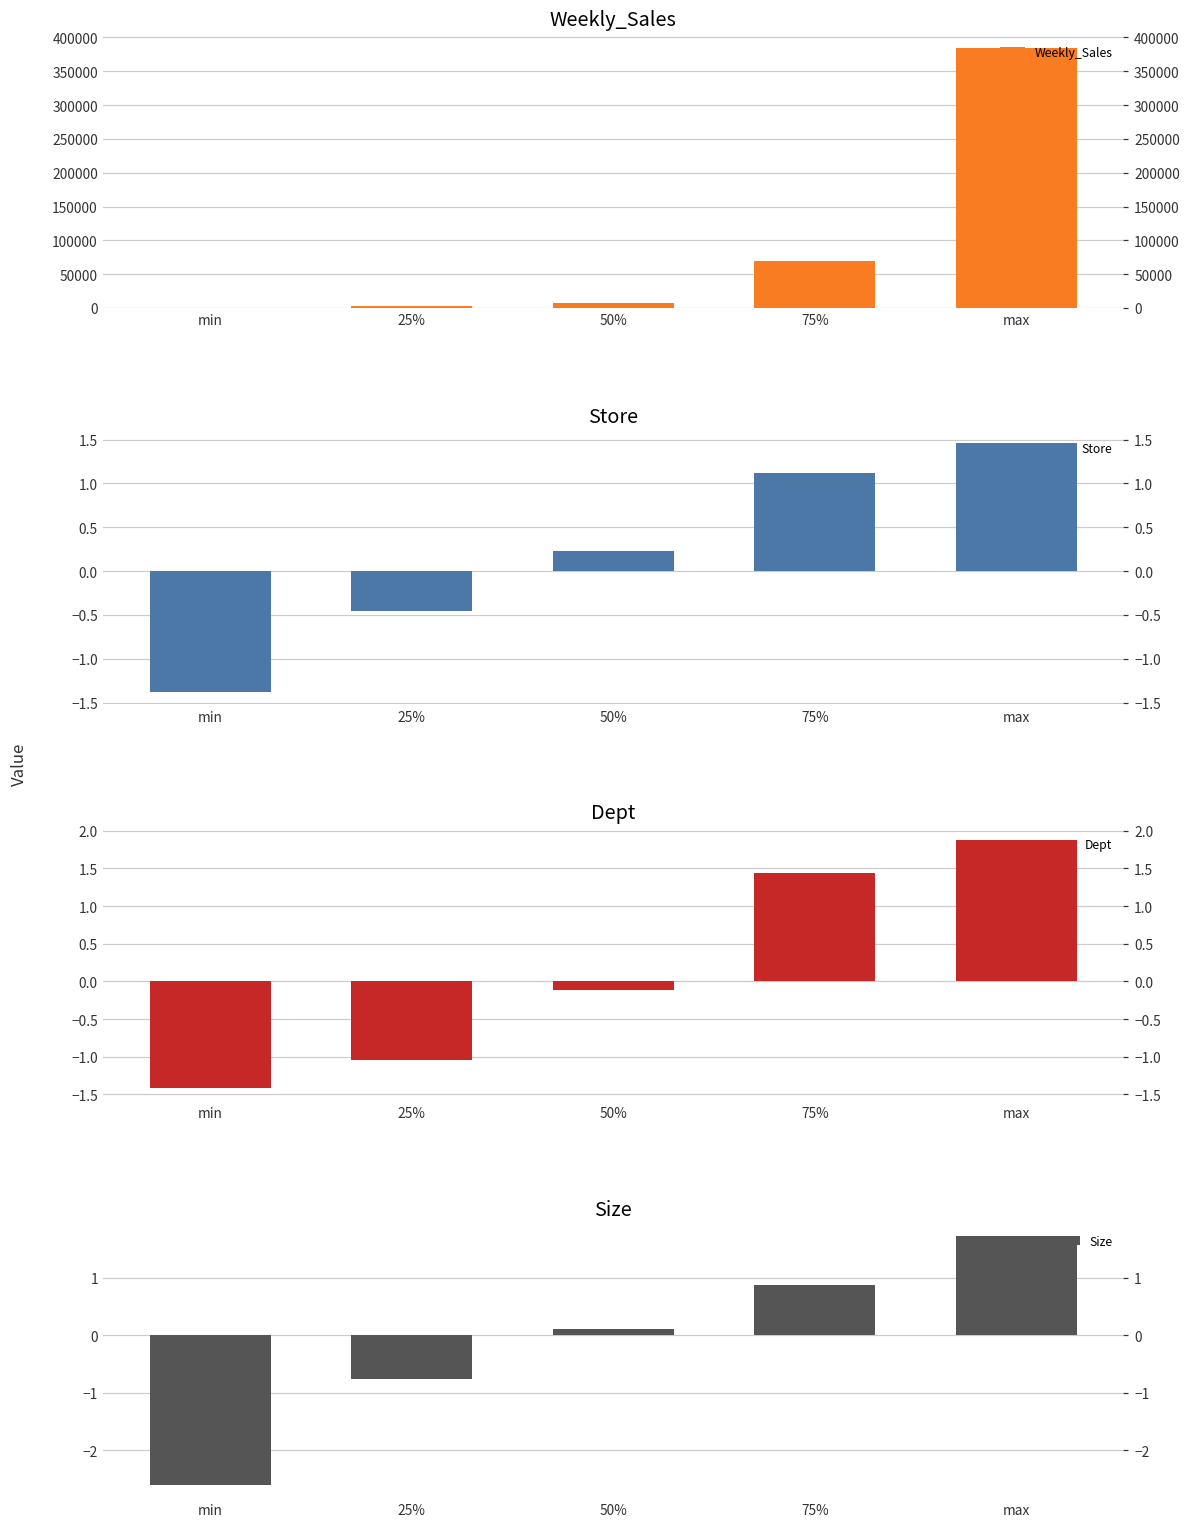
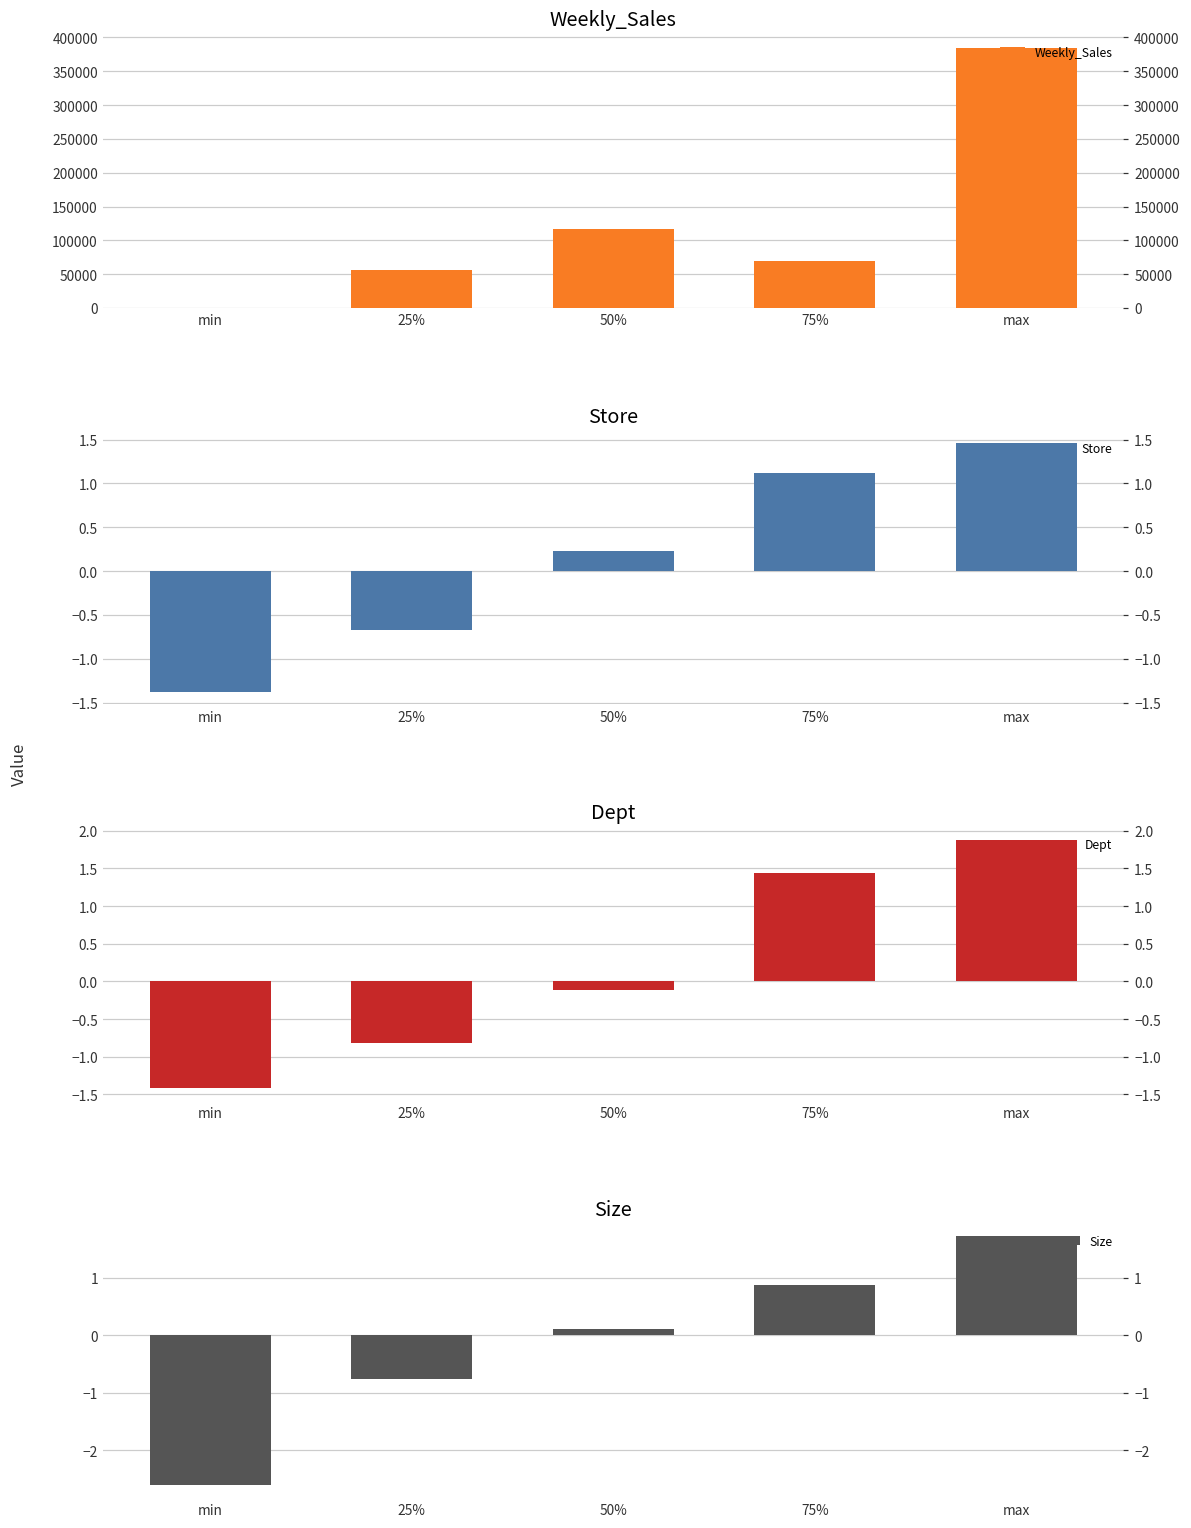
Weekly_Sales, 25%: 0 -> 60000
Weekly_Sales, 50%: 10000 -> 120000
Store, 25%: -0.5 -> -0.7
Dept, 25%: -1.0 -> -0.8
